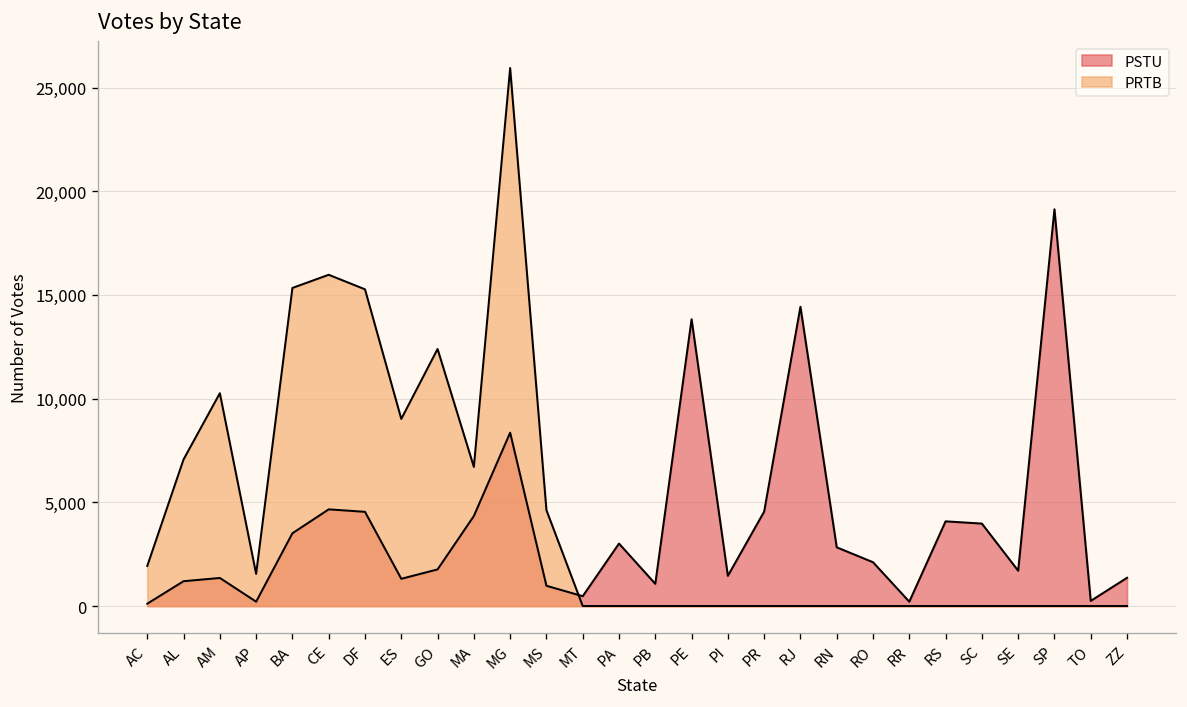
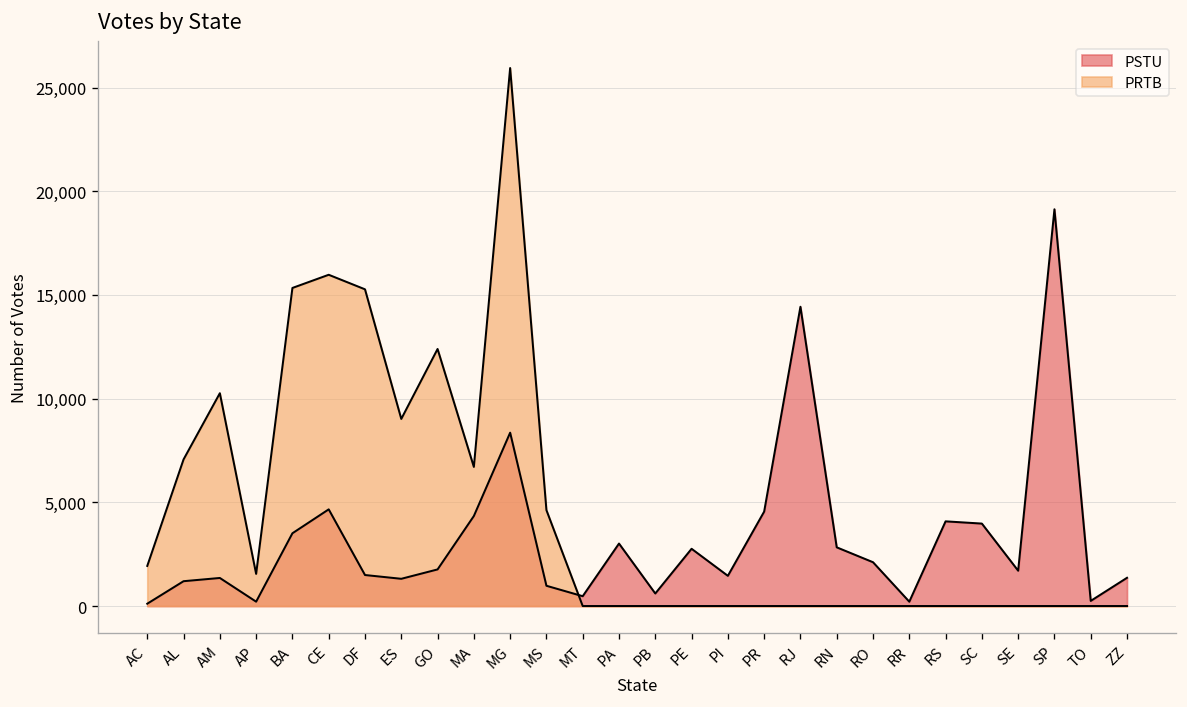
PSTU, DF: 4,500 -> 1,500
PSTU, PB: 1,100 -> 600
PSTU, PE: 13,800 -> 2,800
